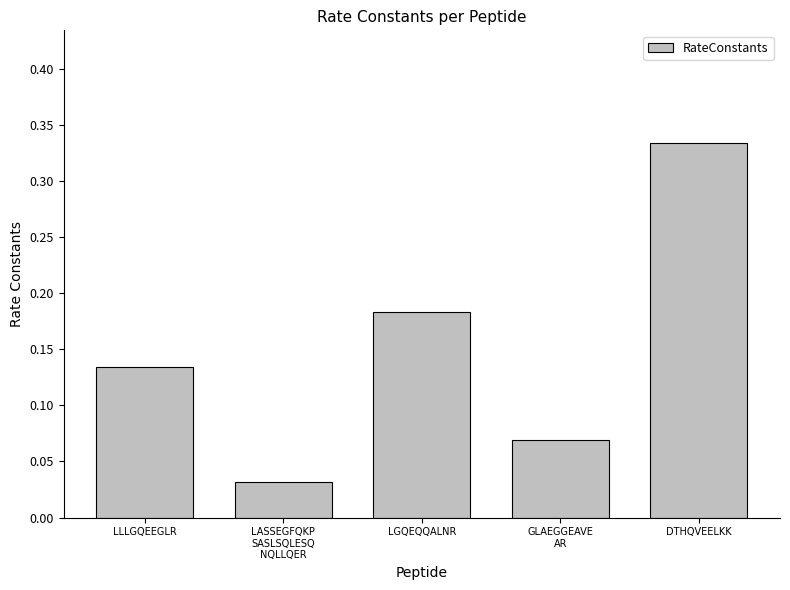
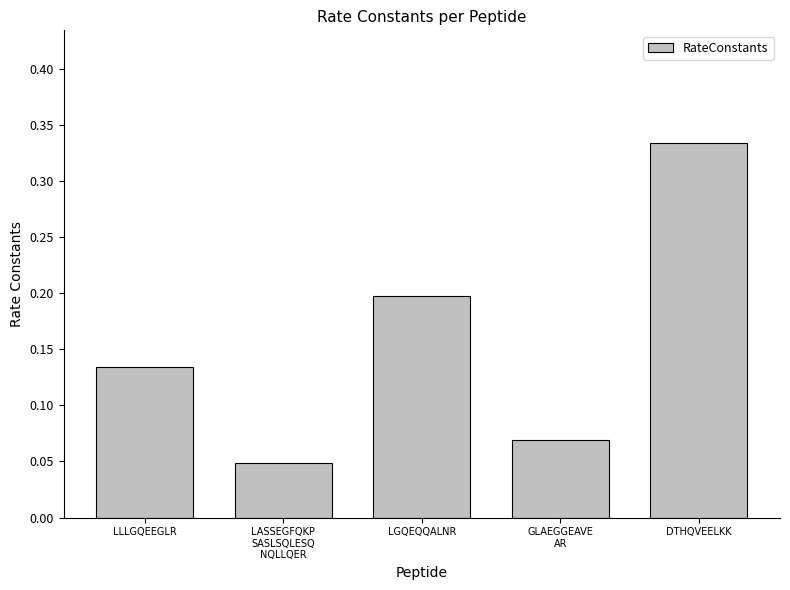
LASSEGFQKP SASLSQLESQ NQLLQER: 0.031 -> 0.048
LGQEQQALNR: 0.183 -> 0.198
